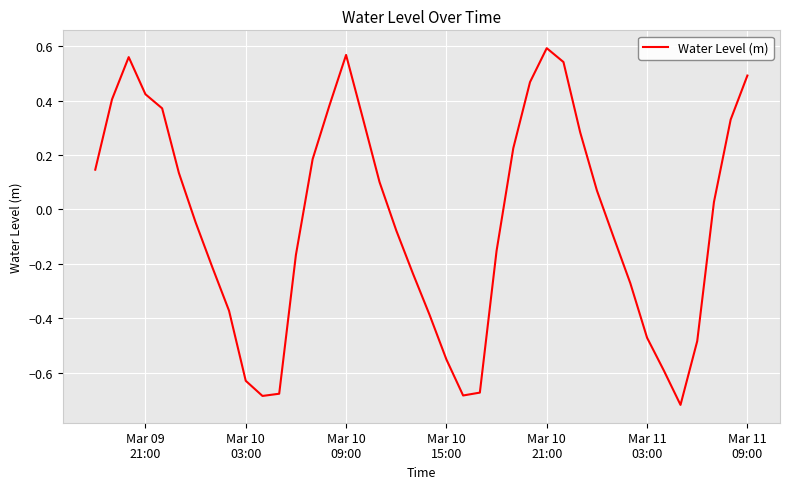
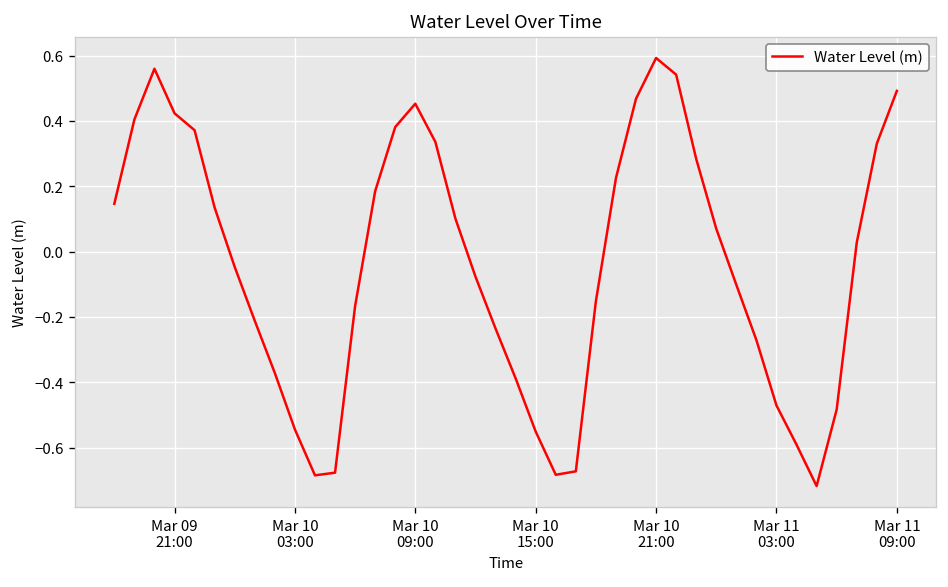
Mar 10 03:00: -0.63 -> -0.54
Mar 10 09:00: 0.57 -> 0.45
